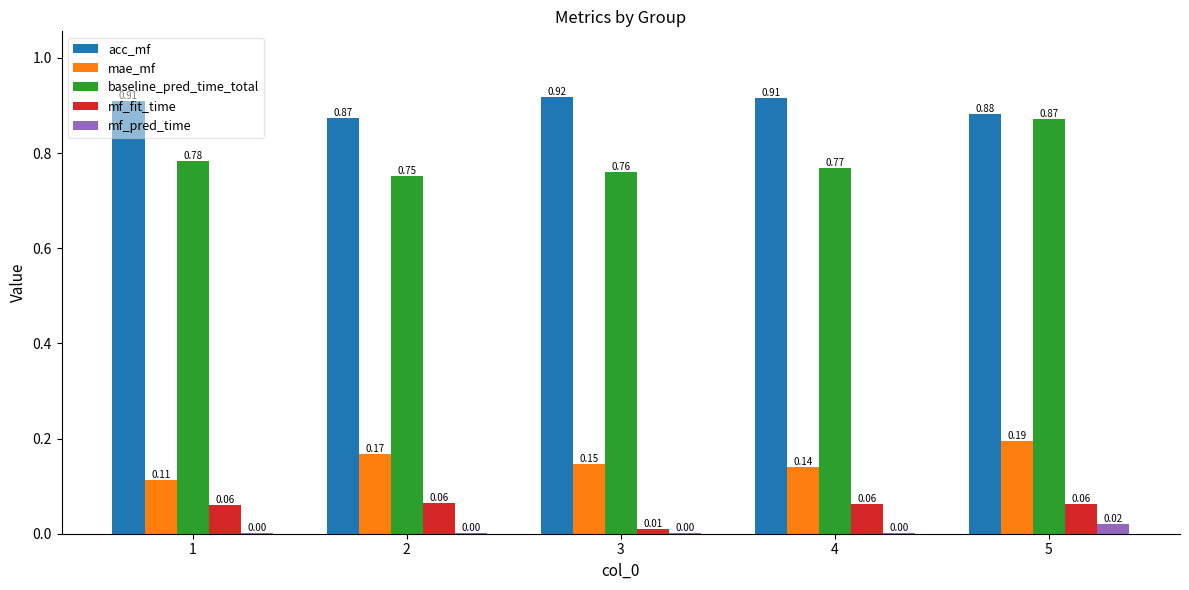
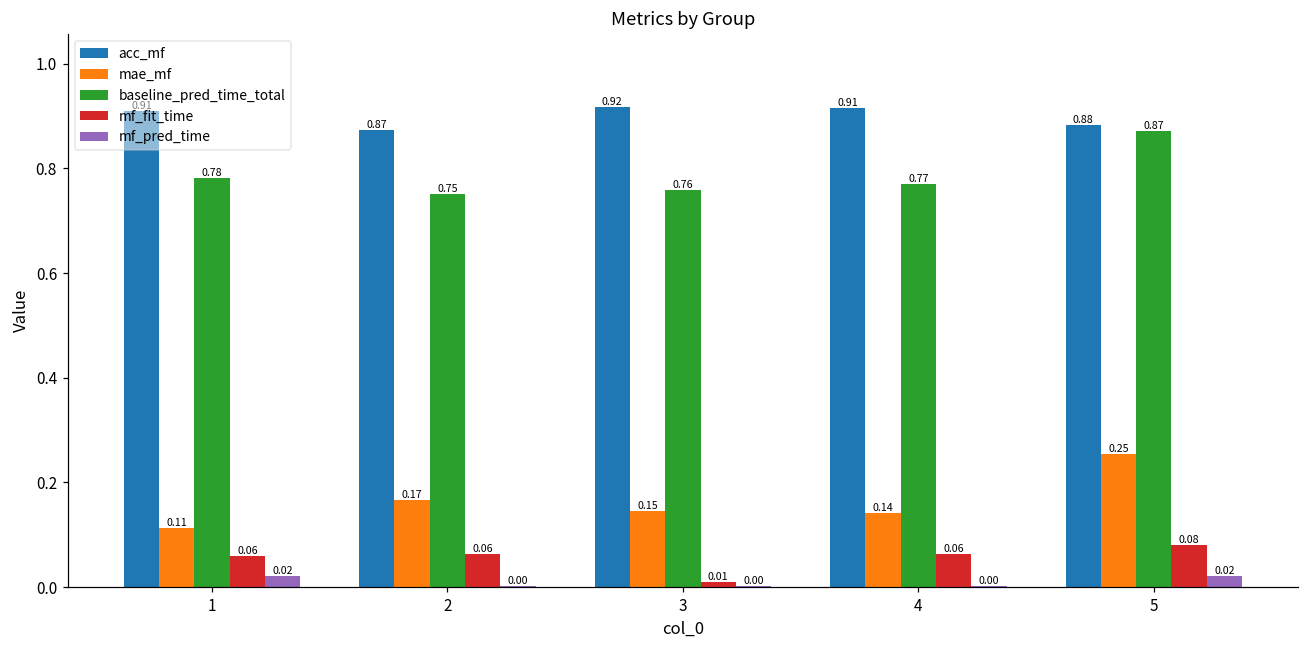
mf_pred_time, 1: 0.00 -> 0.02
mae_mf, 5: 0.19 -> 0.25
mf_fit_time, 5: 0.06 -> 0.08
